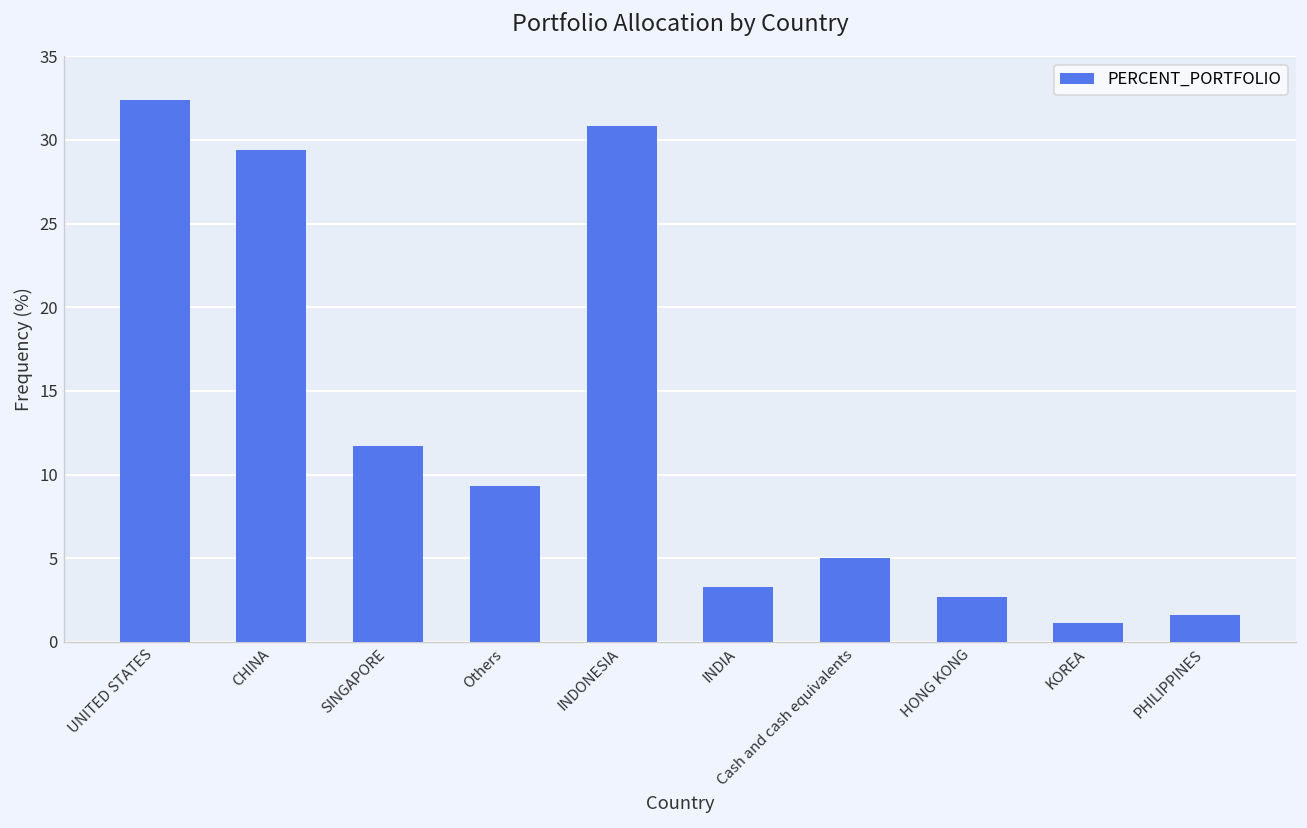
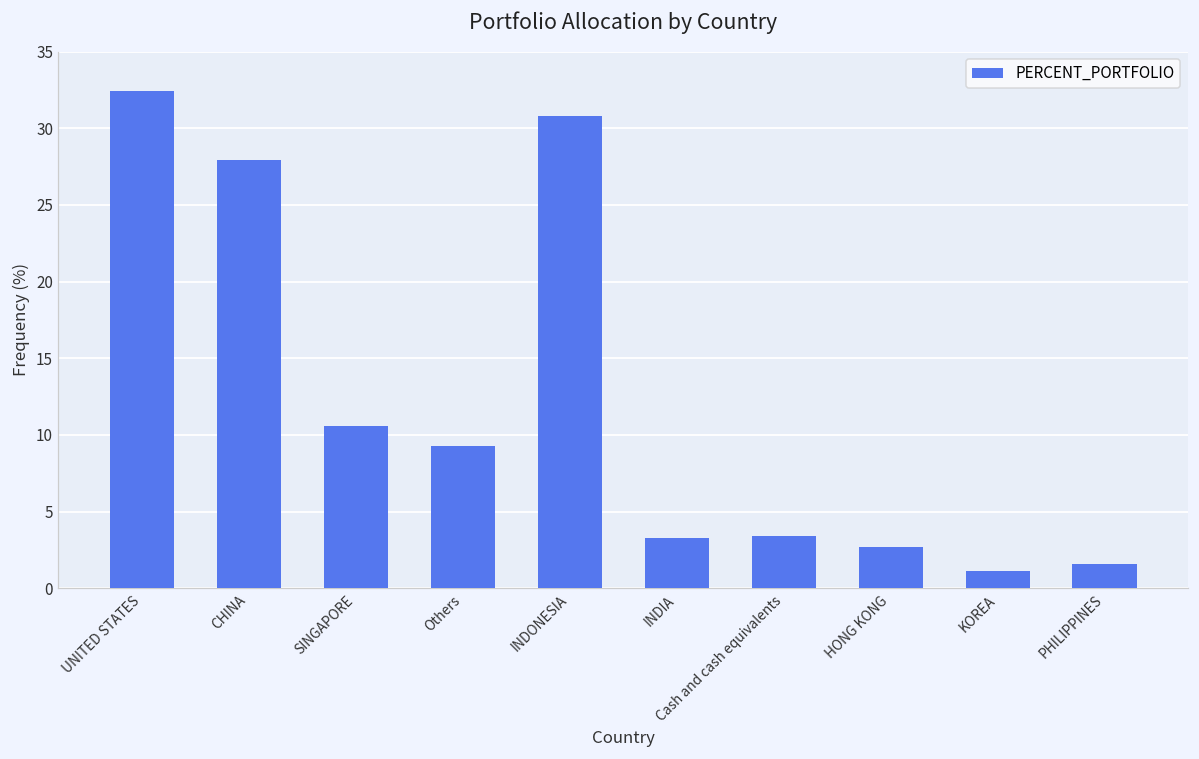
CHINA: 29.4 -> 27.9
SINGAPORE: 11.7 -> 10.6
Cash and cash equivalents: 5.0 -> 3.4
